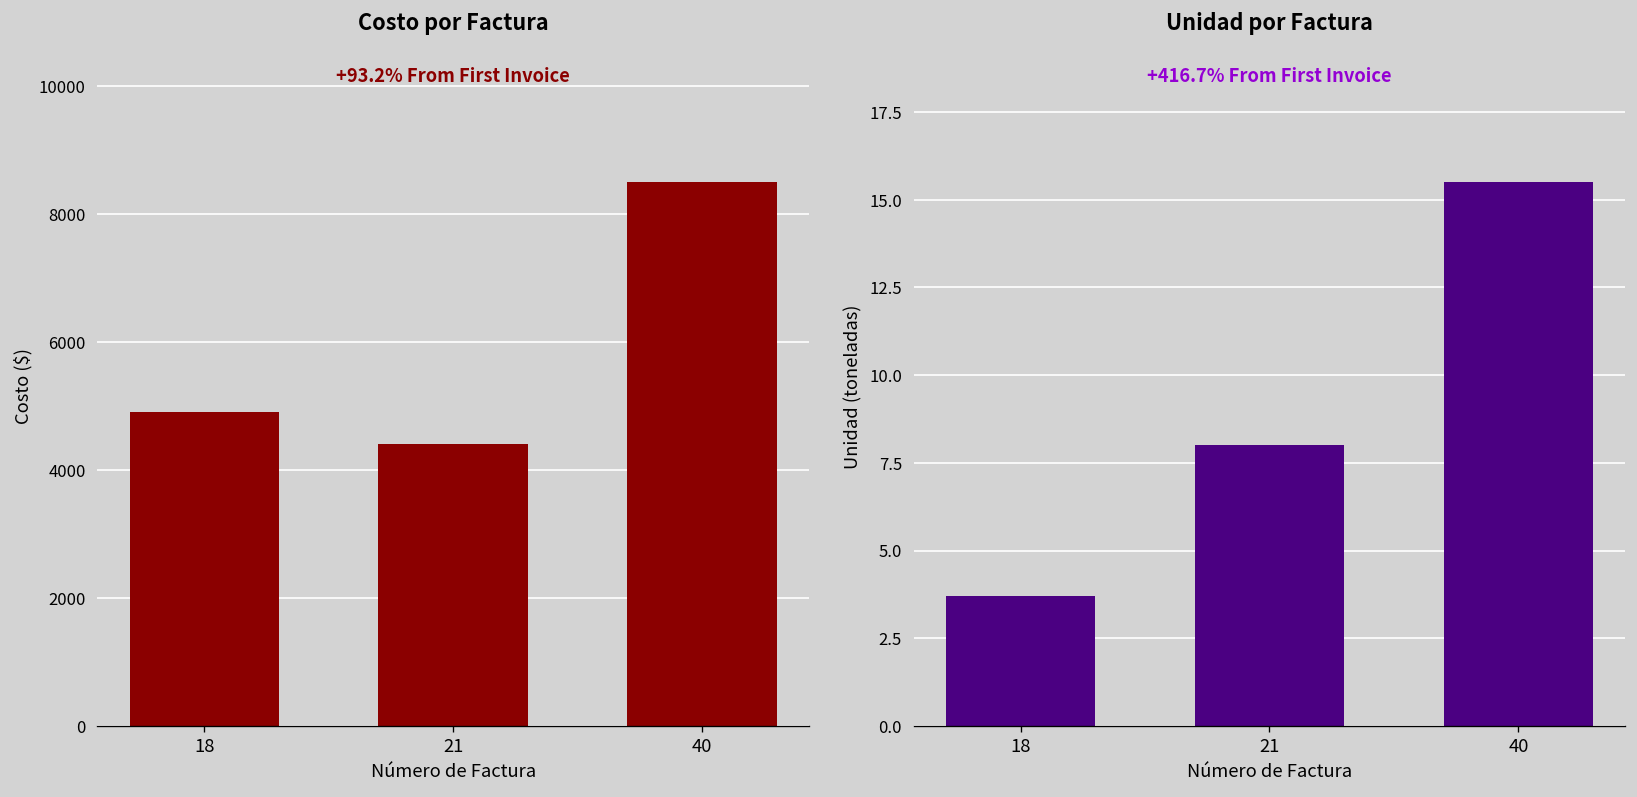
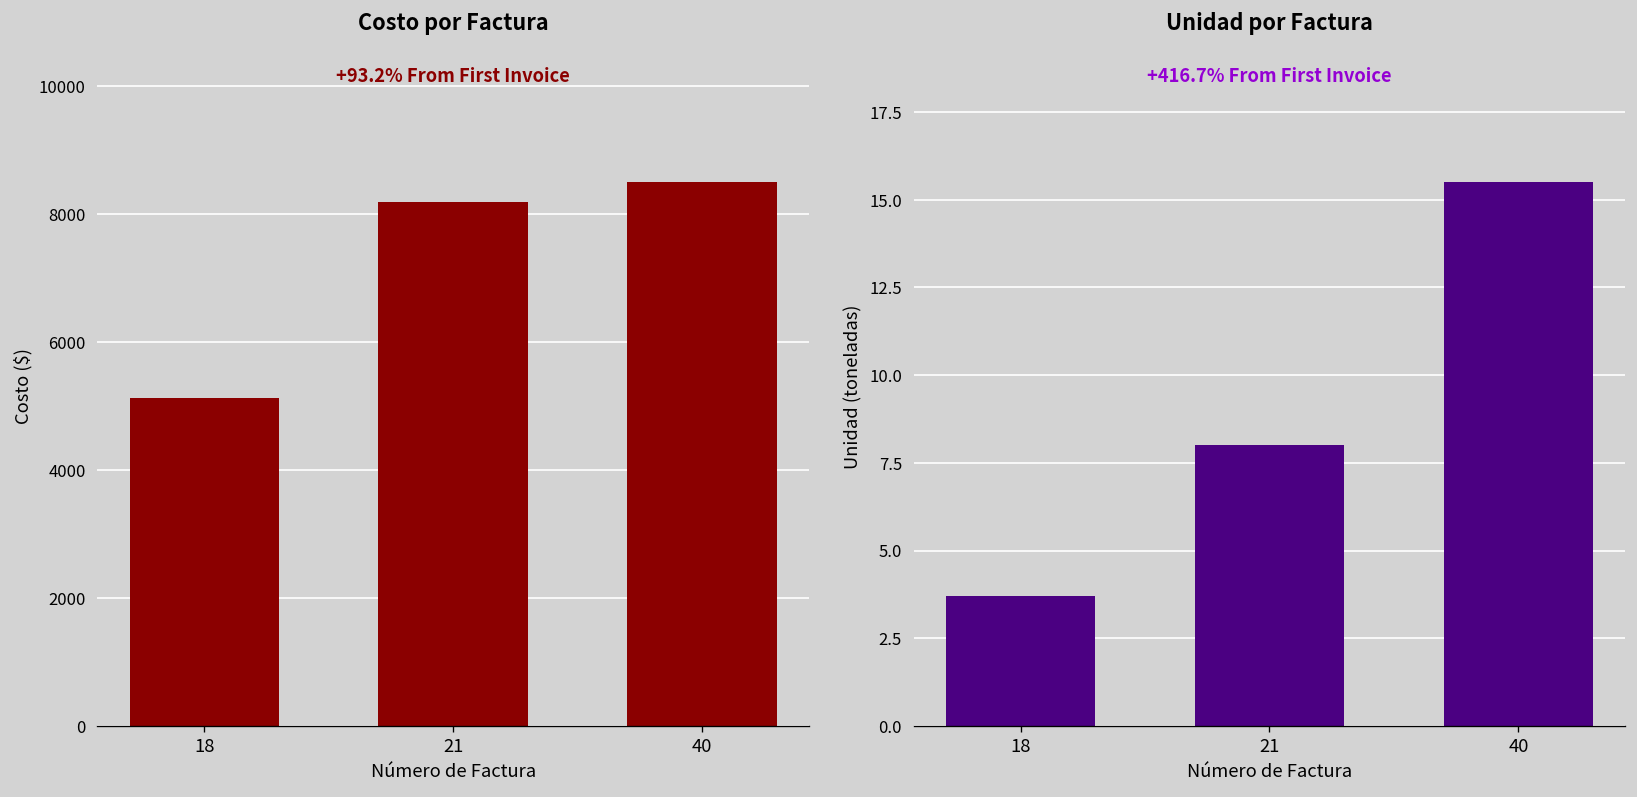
Costo por Factura, 18: 4900 -> 5100
Costo por Factura, 21: 4400 -> 8200
